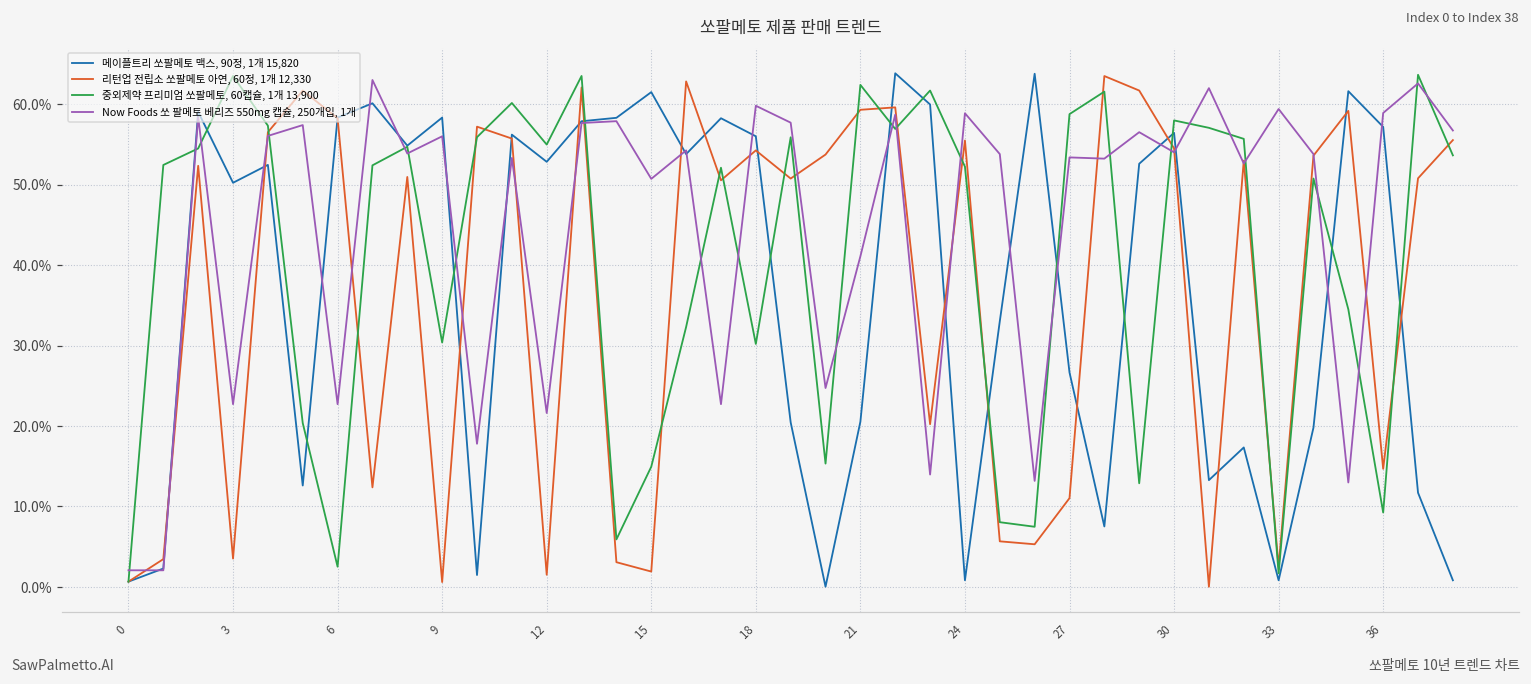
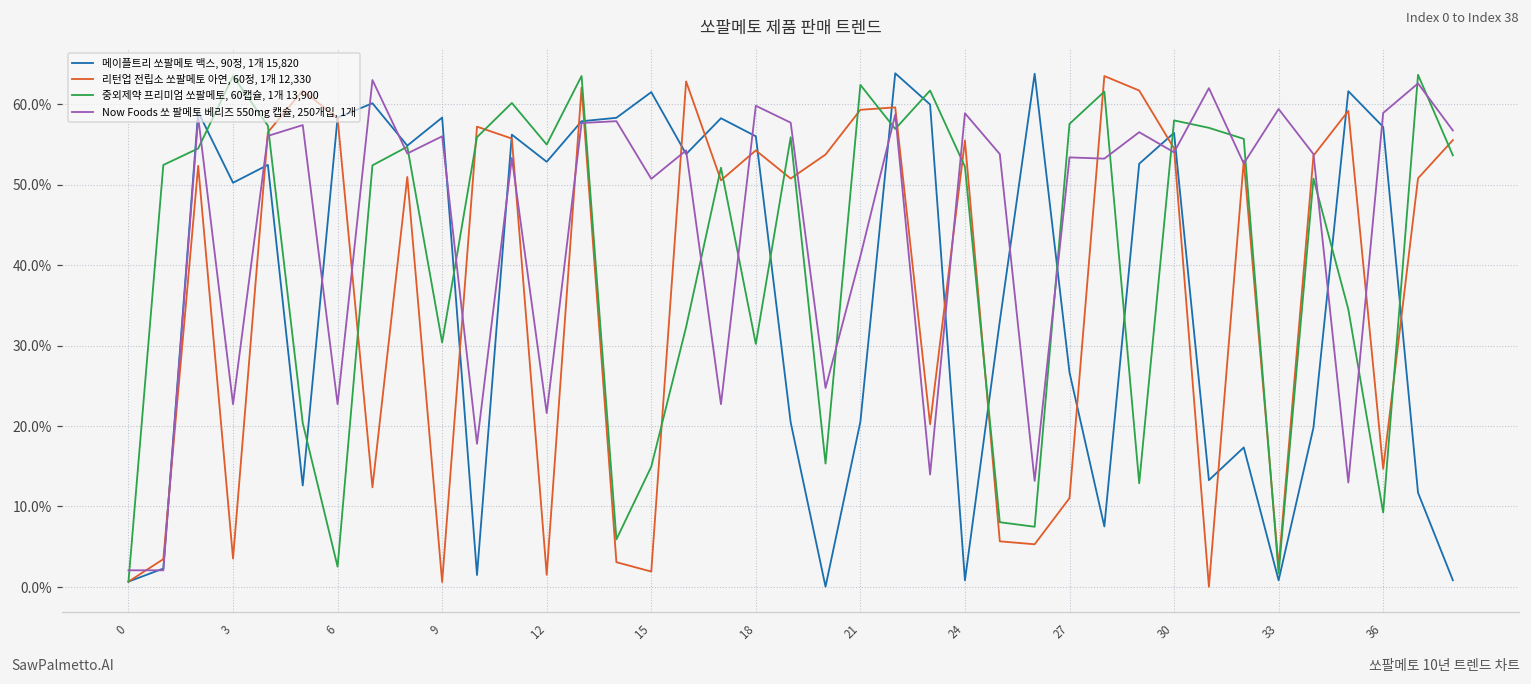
중외제약 프리미엄 쏘팔메토, 60캡슐, 1개 13,900, 27: 59% -> 58%
